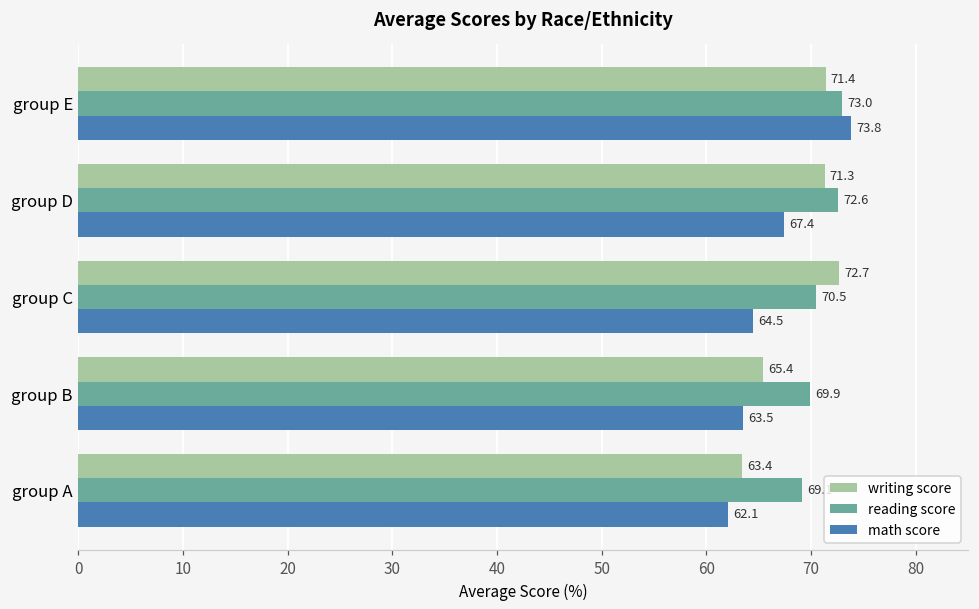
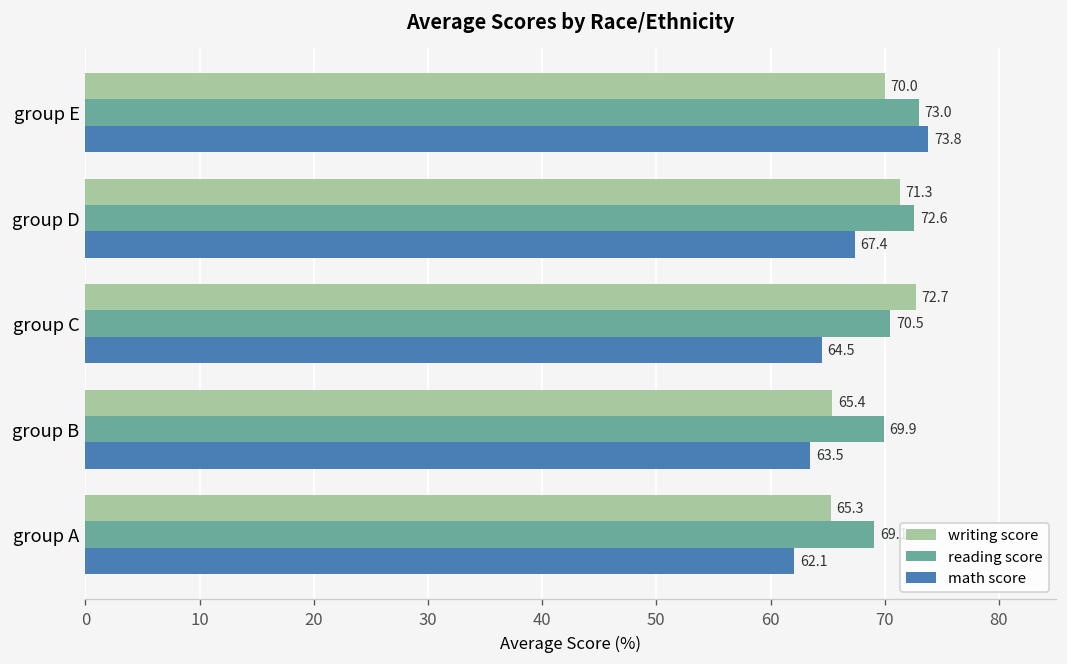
writing score, group E: 71.4 -> 70.0
writing score, group A: 63.4 -> 65.3
